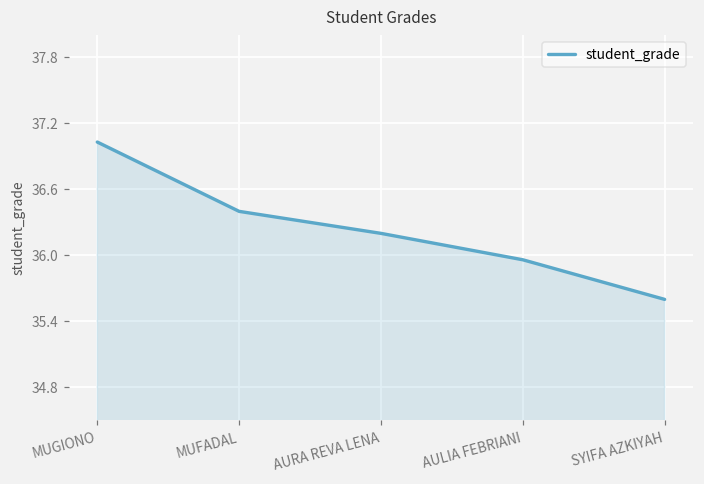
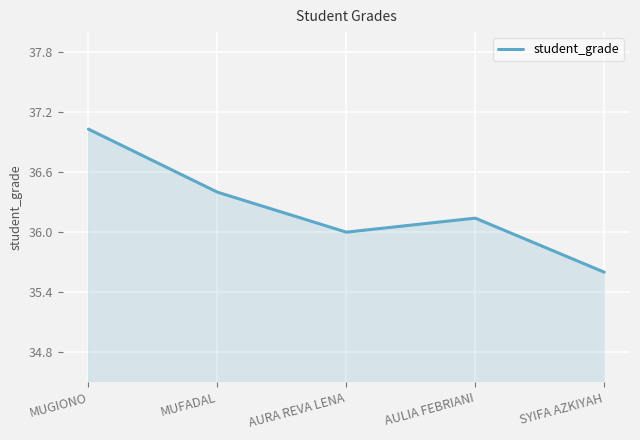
AURA REVA LENA: 36.2 -> 36.0
AULIA FEBRIANI: 35.96 -> 36.14
